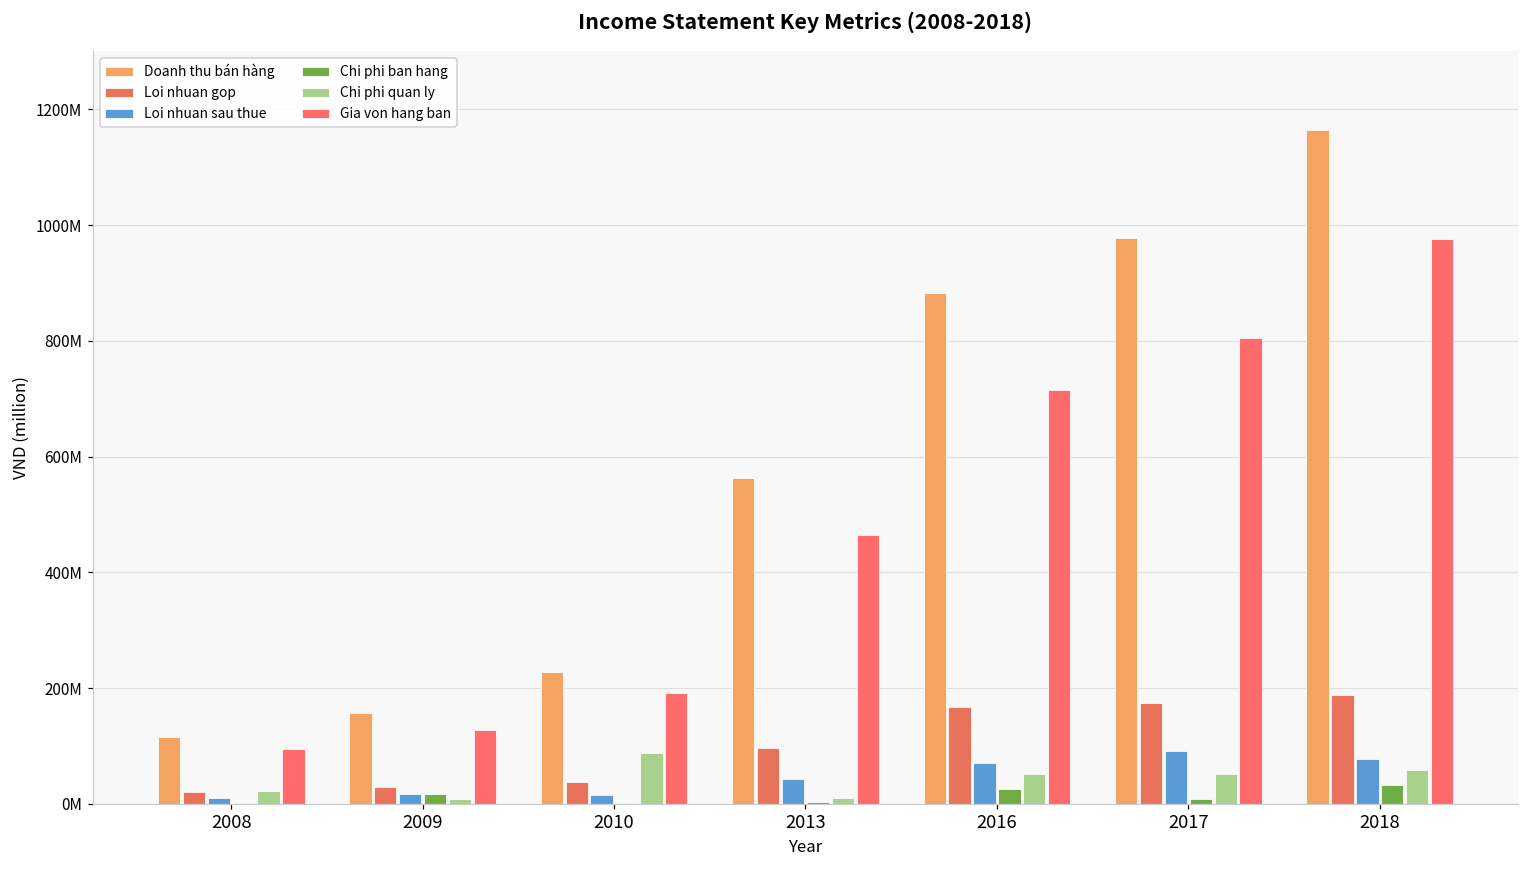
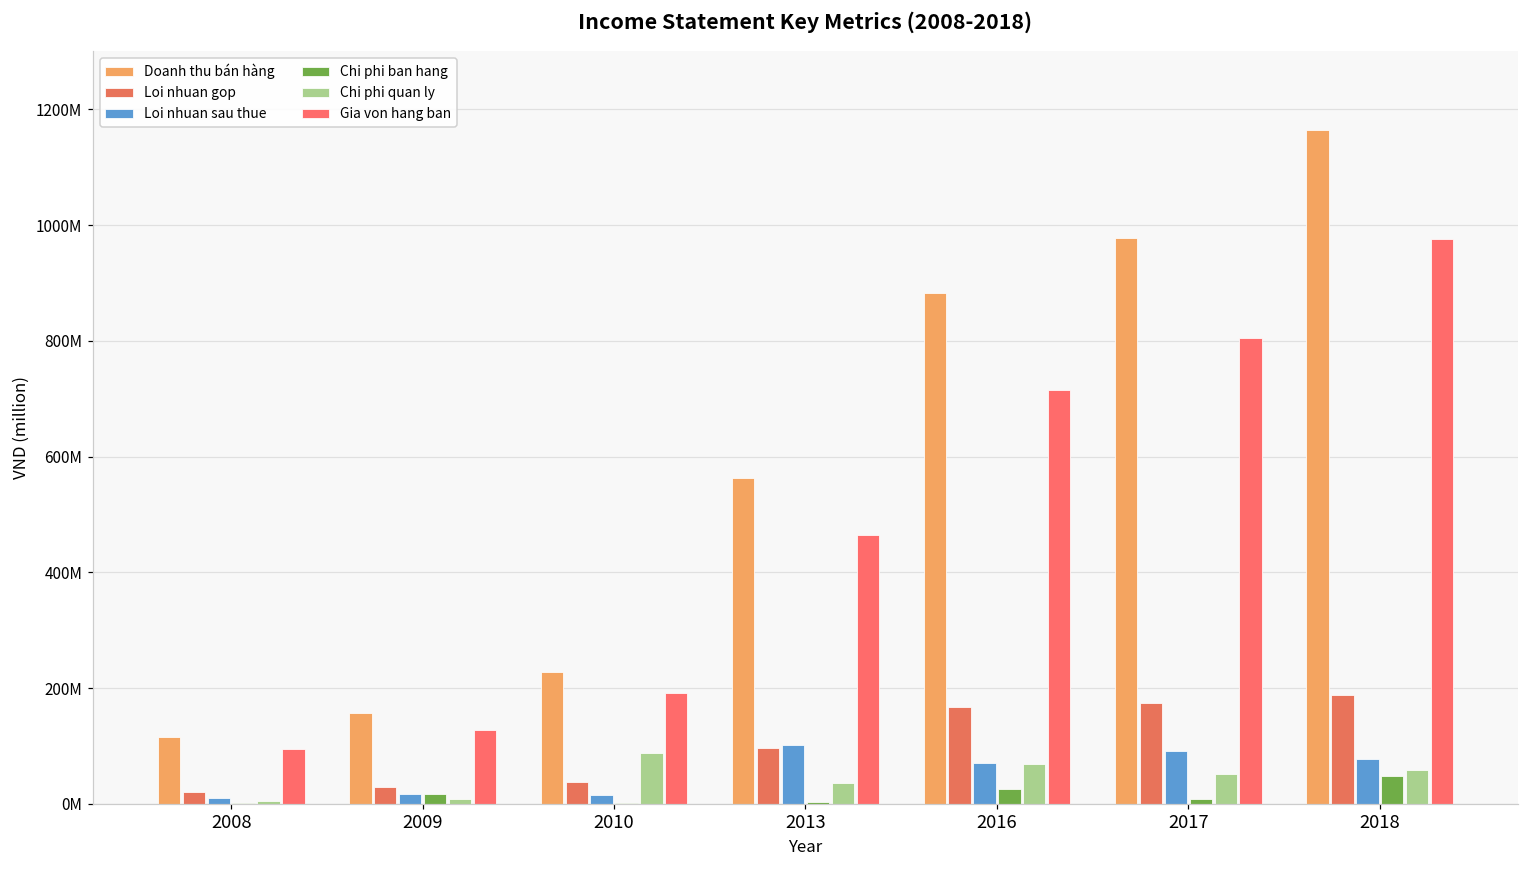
Chi phi quan ly, 2008: 20000000 -> 0
Loi nhuan sau thue, 2013: 40000000 -> 100000000
Chi phi quan ly, 2013: 10000000 -> 40000000
Chi phi quan ly, 2016: 50000000 -> 70000000
Chi phi ban hang, 2018: 30000000 -> 50000000
